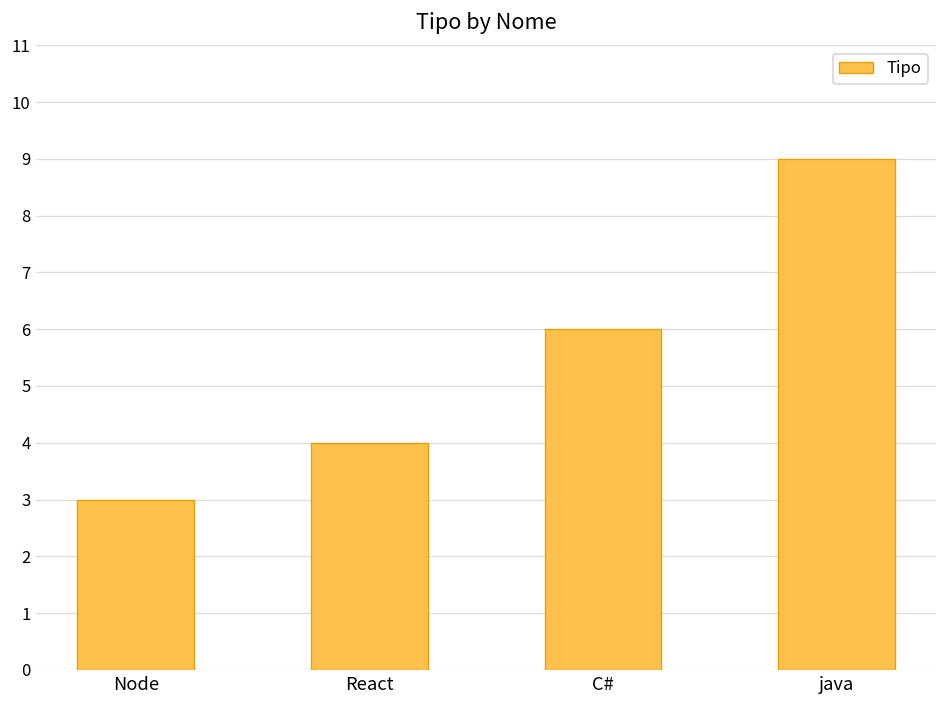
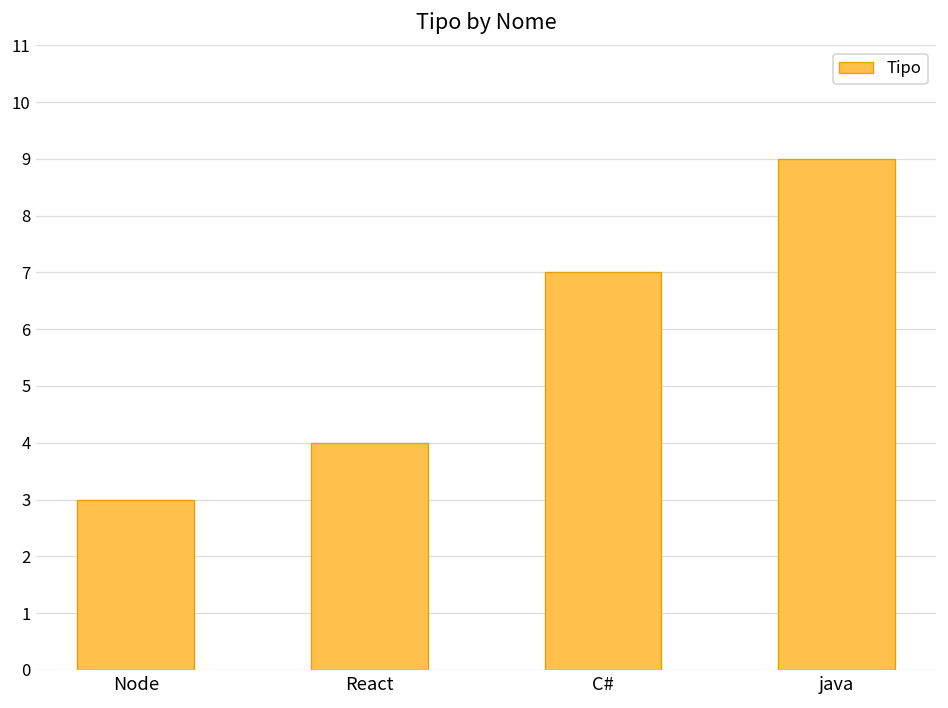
C#: 6 -> 7
